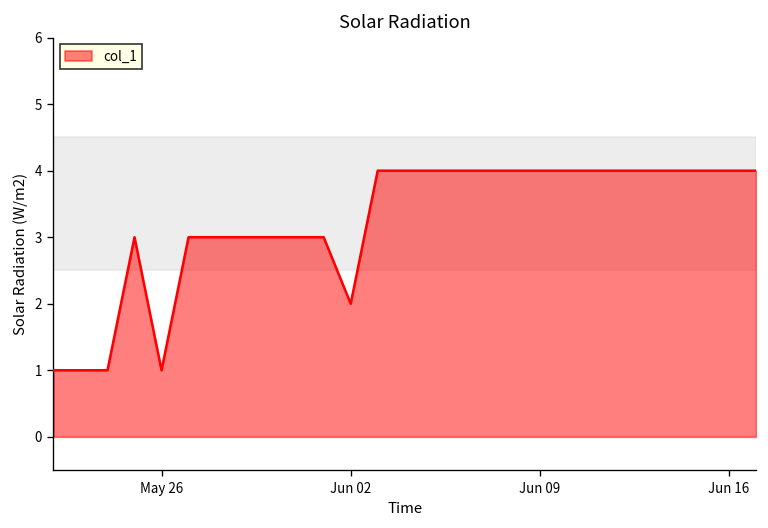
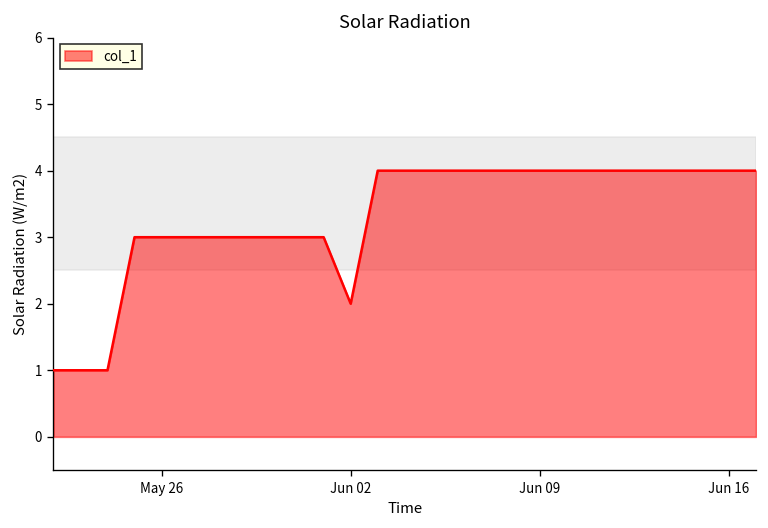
May 26: 1 -> 3
